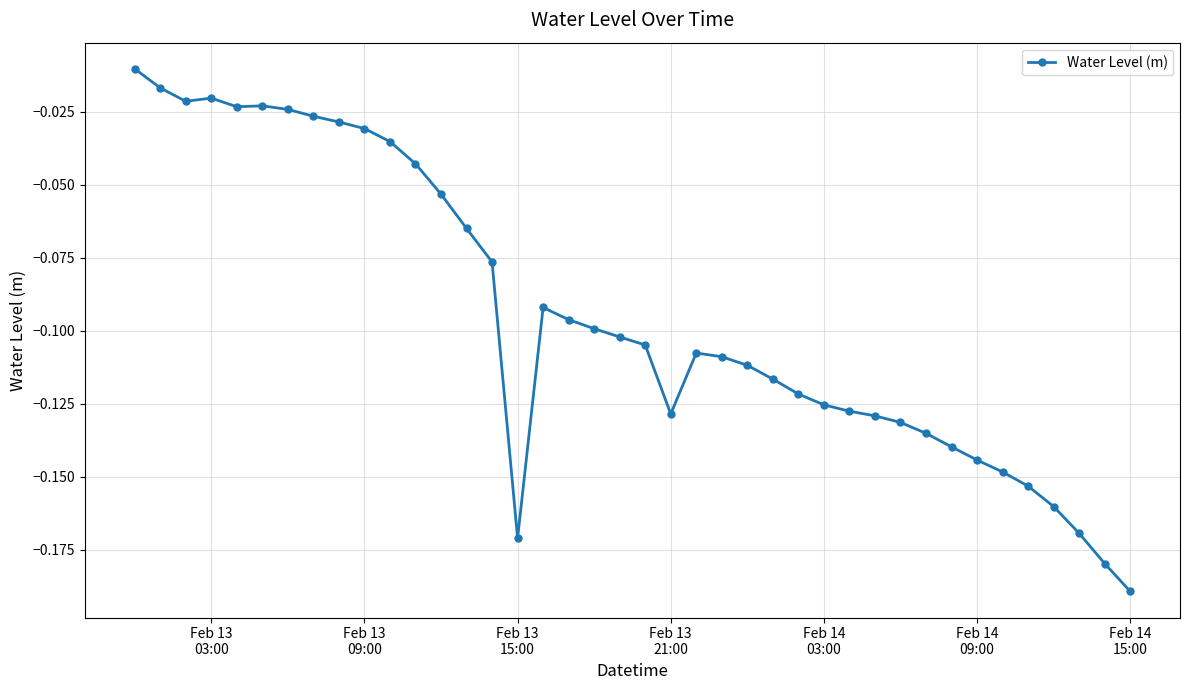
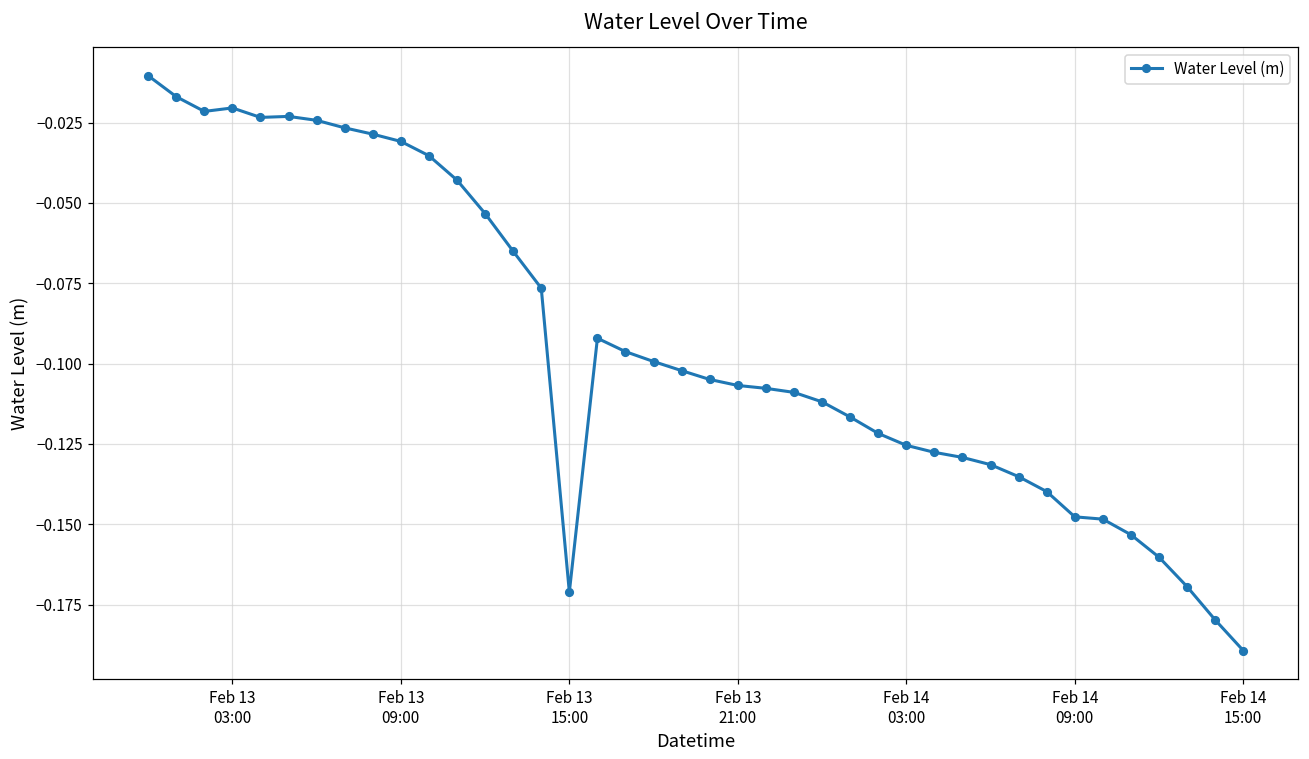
Feb 13 21:00: -0.129 -> -0.107
Feb 14 09:00: -0.144 -> -0.148
